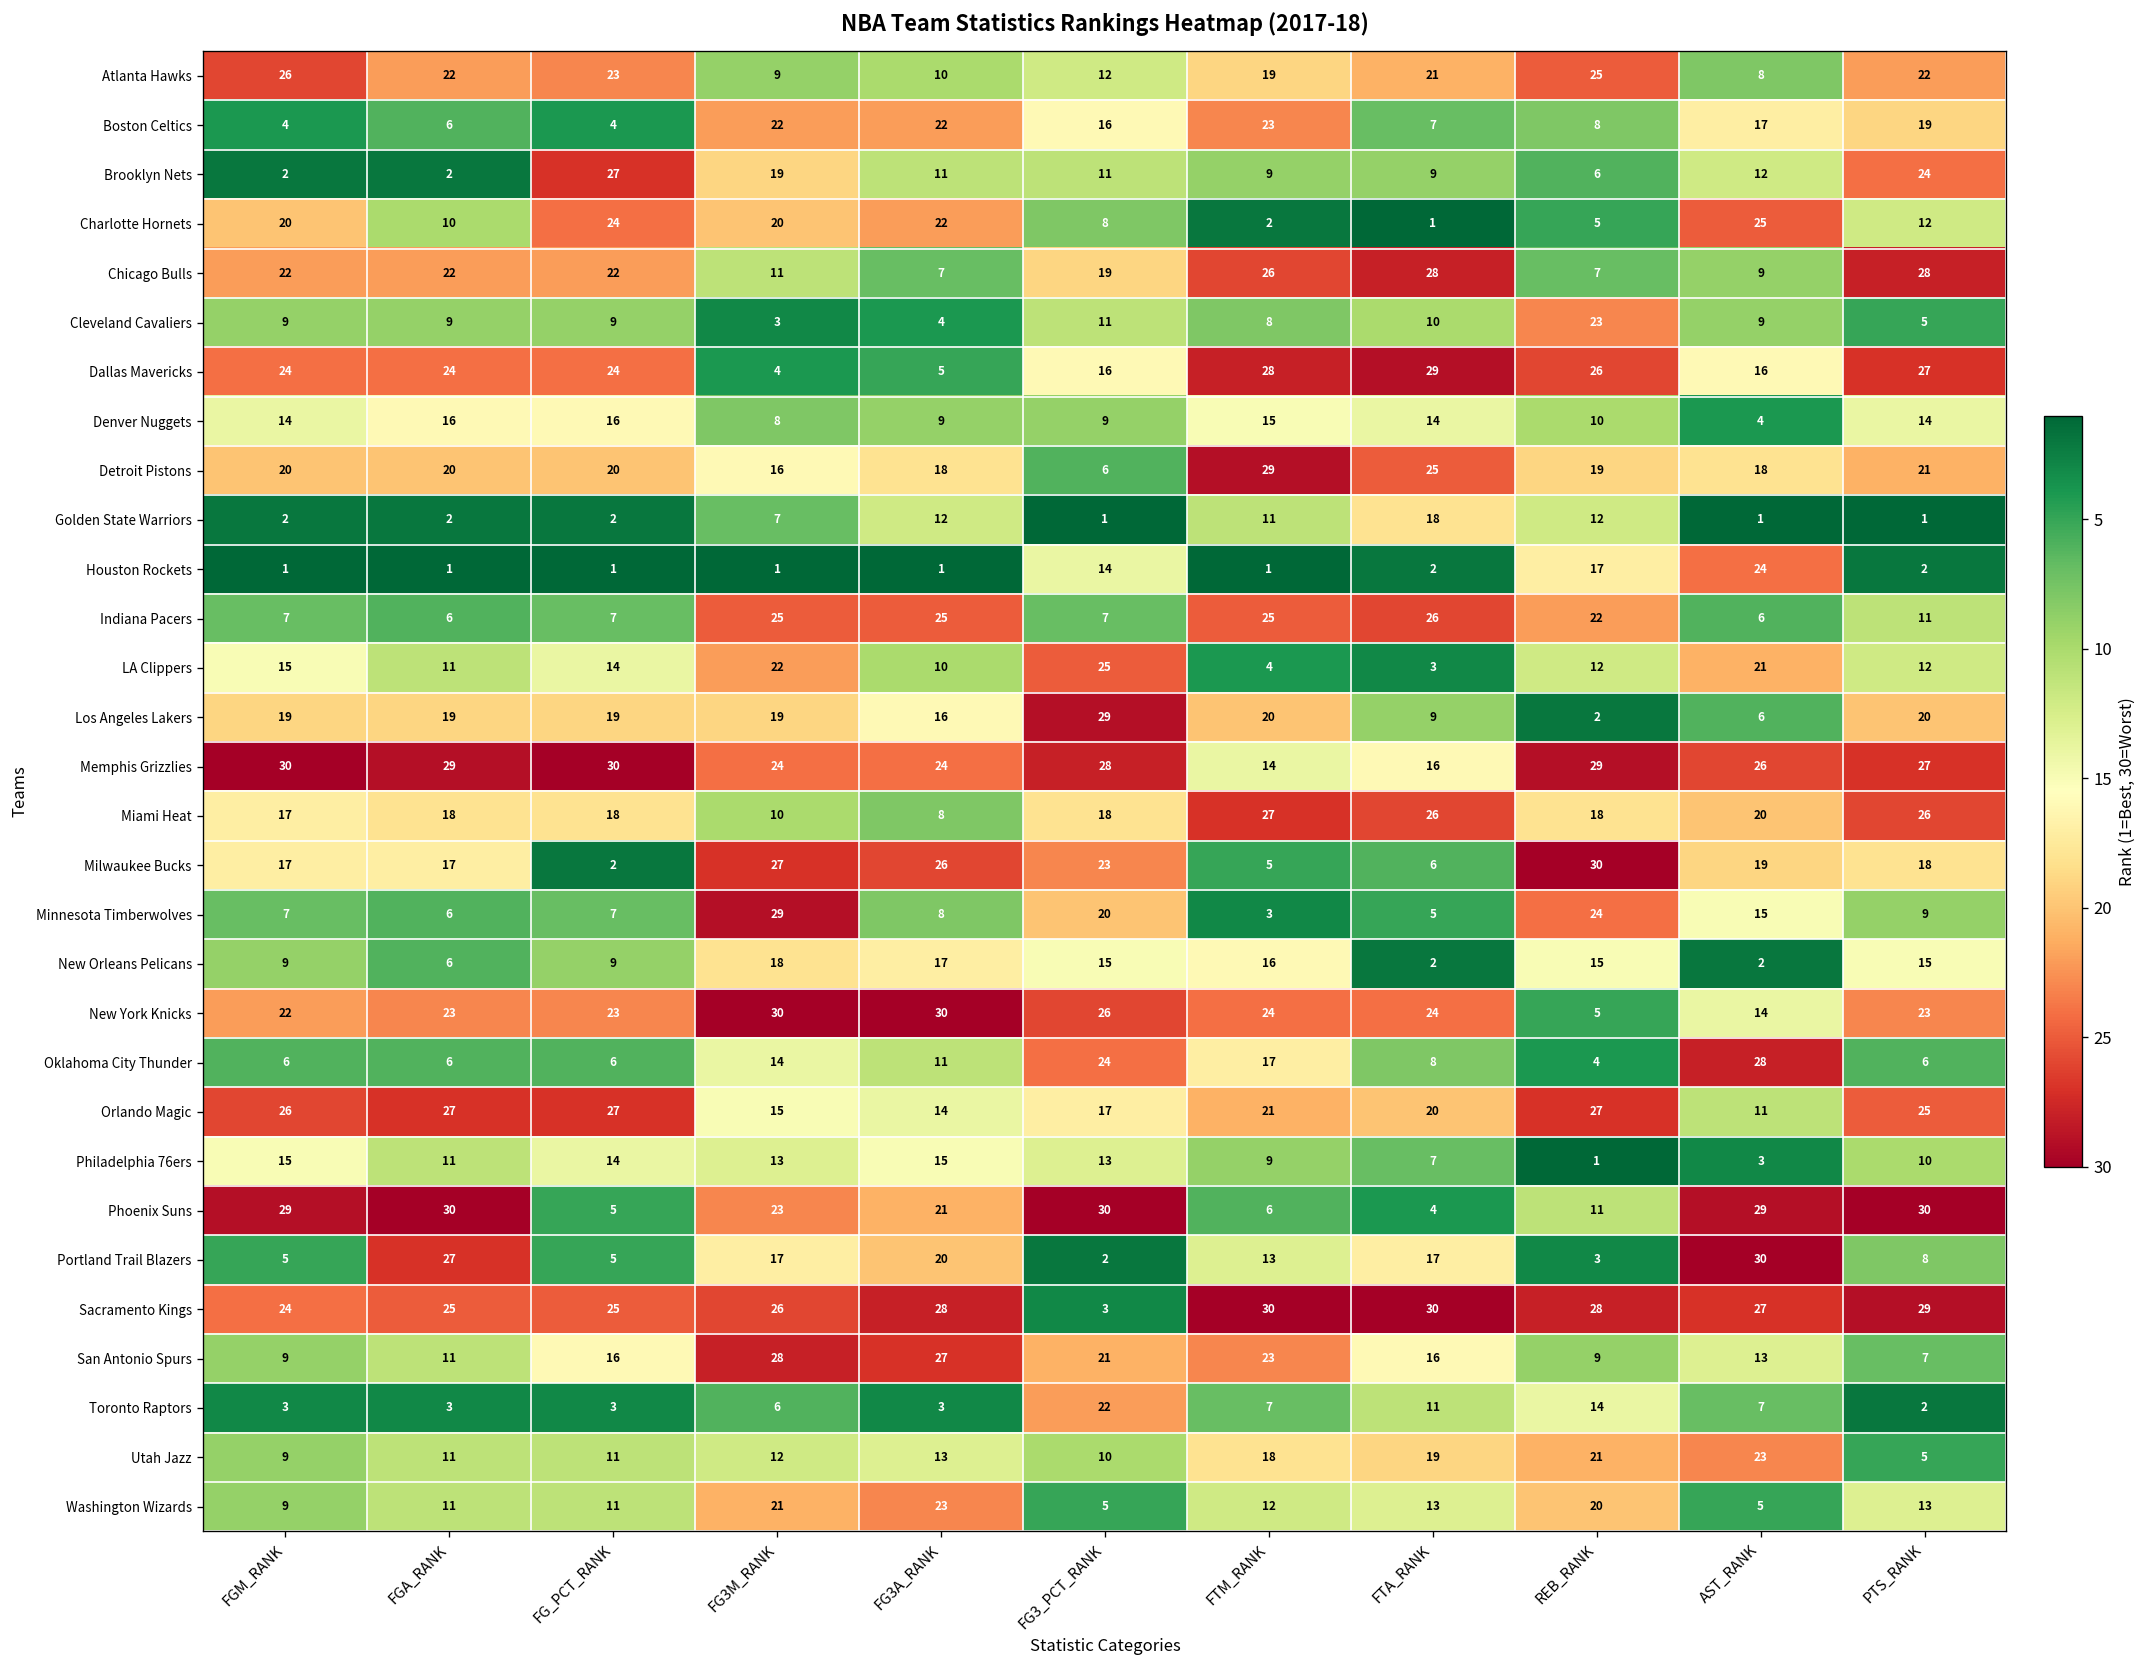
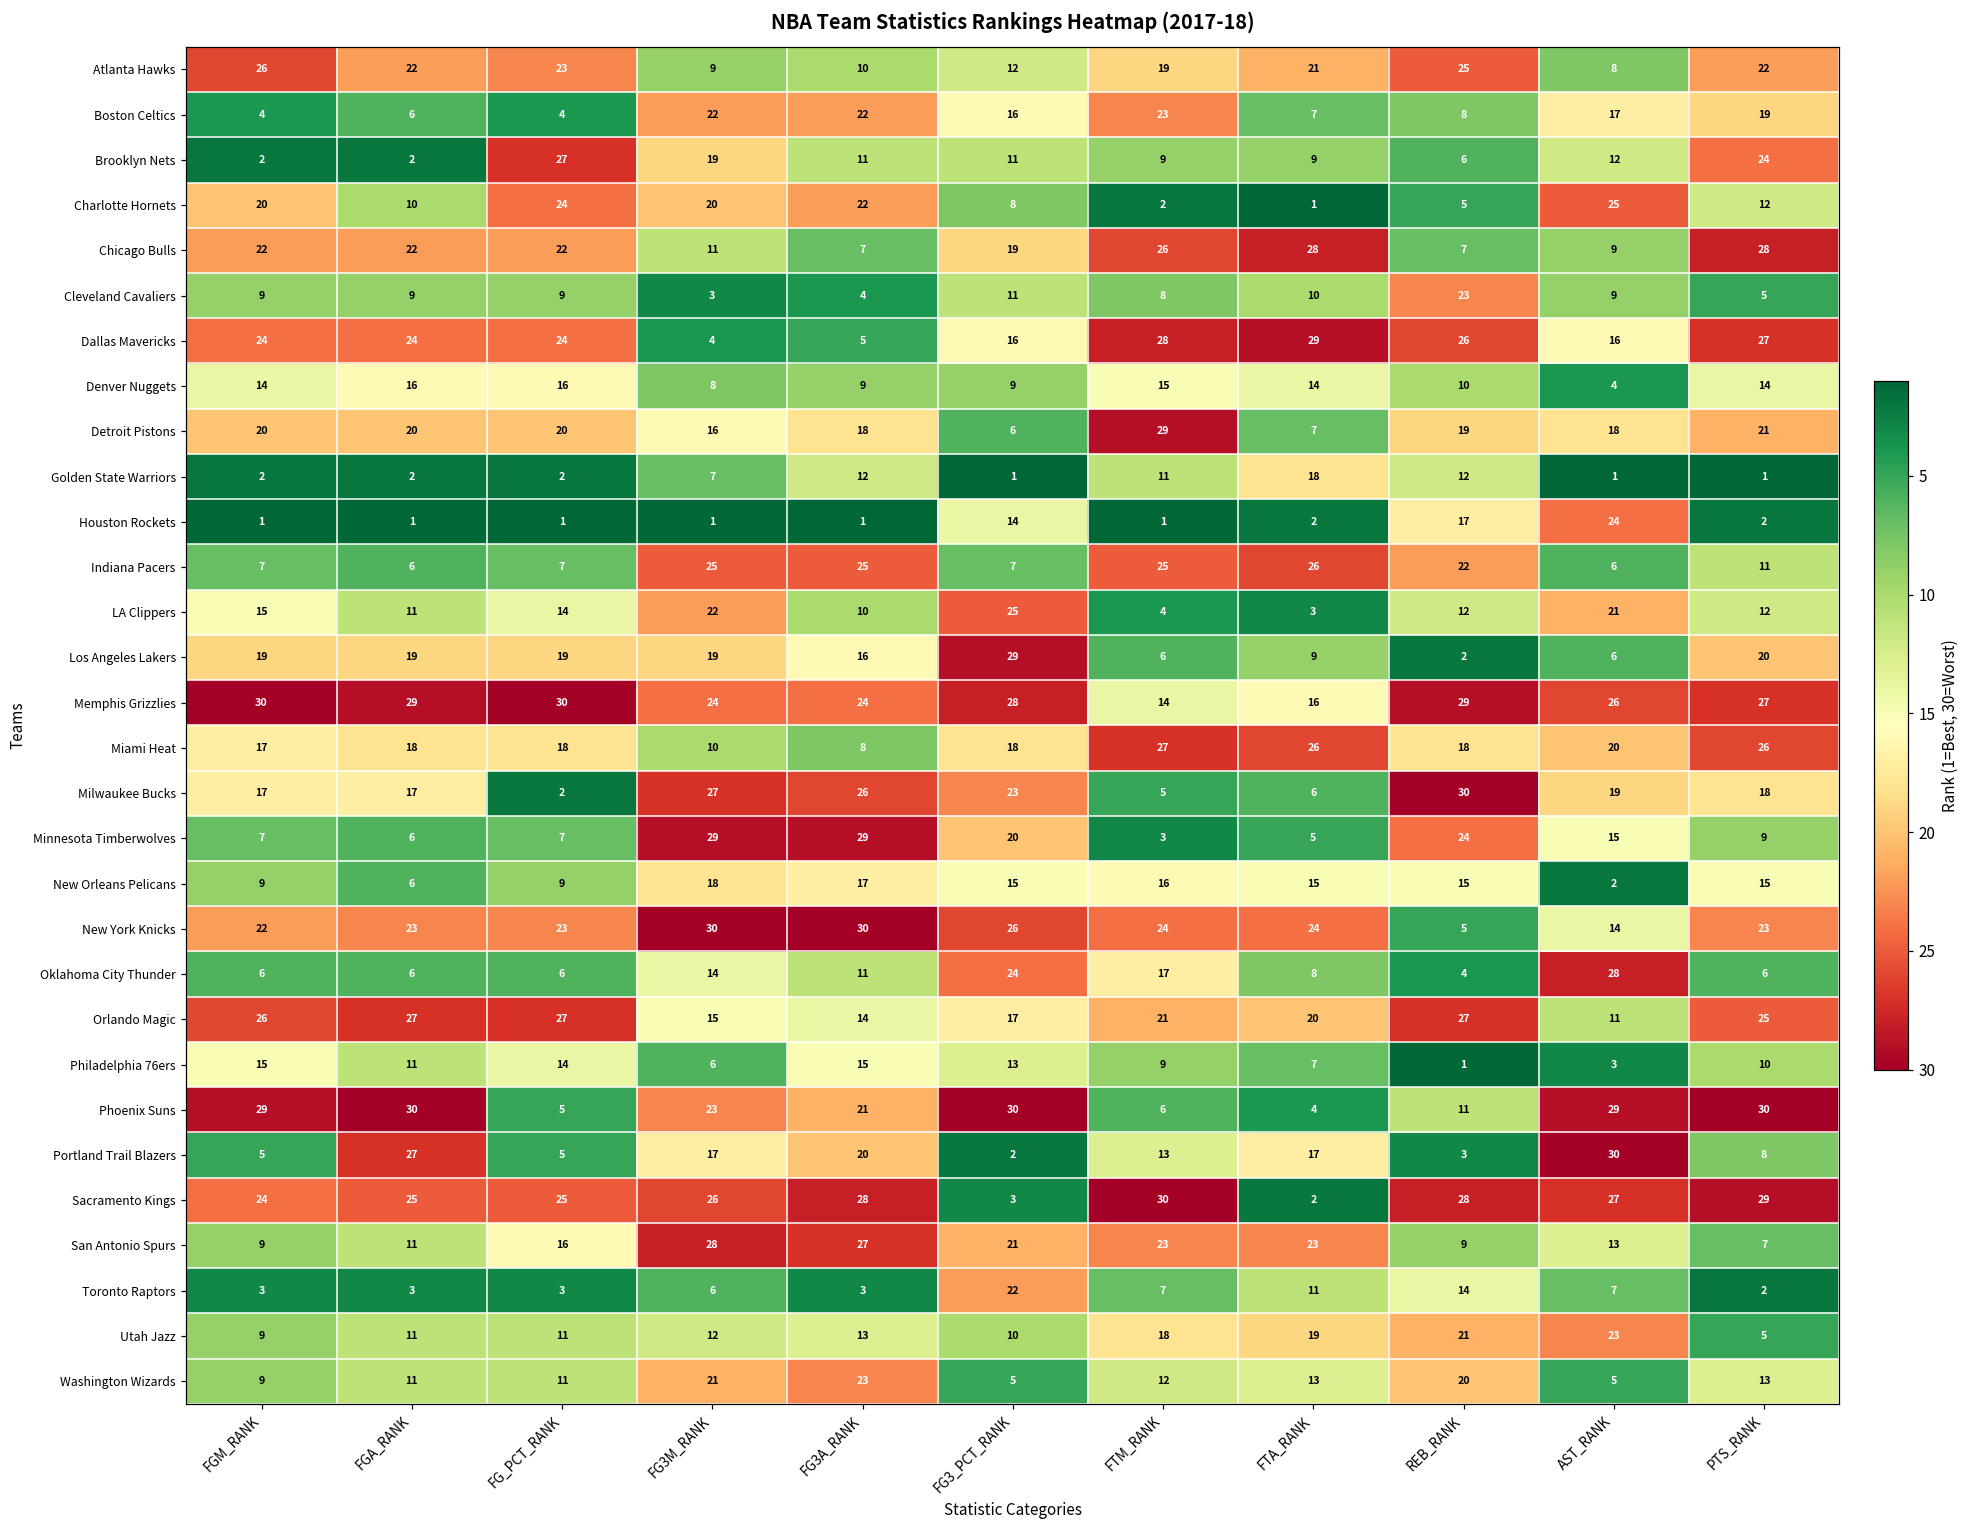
Detroit Pistons, FTA_RANK: 25 -> 7
Los Angeles Lakers, FTM_RANK: 20 -> 6
Minnesota Timberwolves, FG3A_RANK: 8 -> 29
New Orleans Pelicans, FTA_RANK: 2 -> 15
Philadelphia 76ers, FG3M_RANK: 13 -> 6
Sacramento Kings, FTA_RANK: 30 -> 2
San Antonio Spurs, FTA_RANK: 16 -> 23
